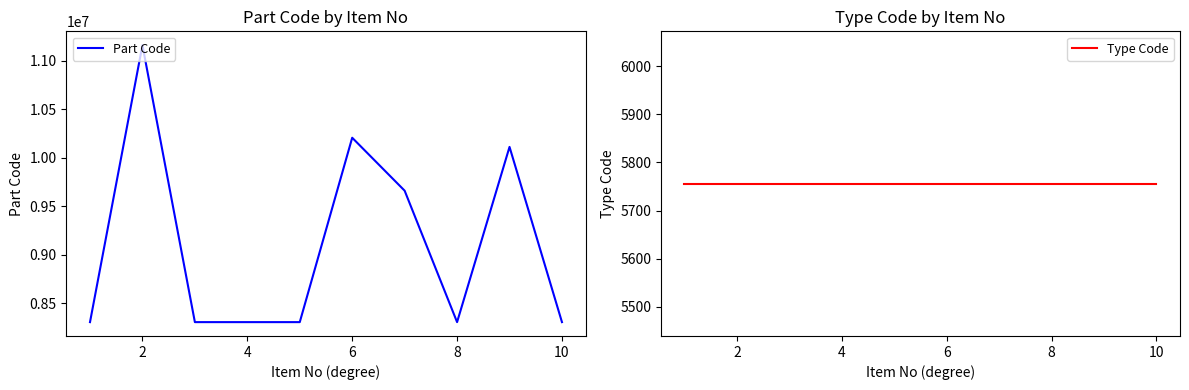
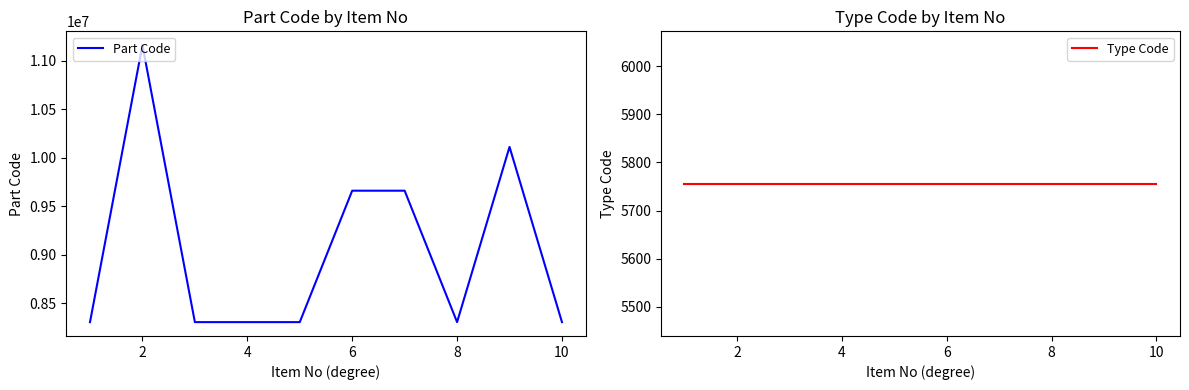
Part Code by Item No, 6: 10200000 -> 9700000
